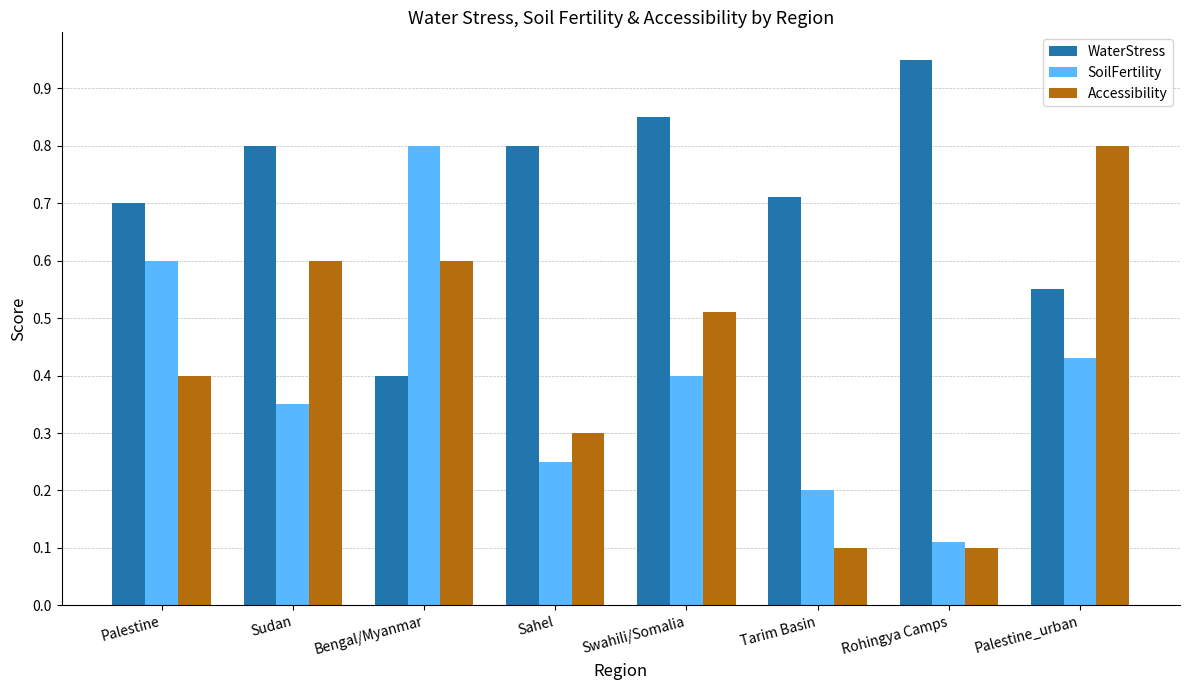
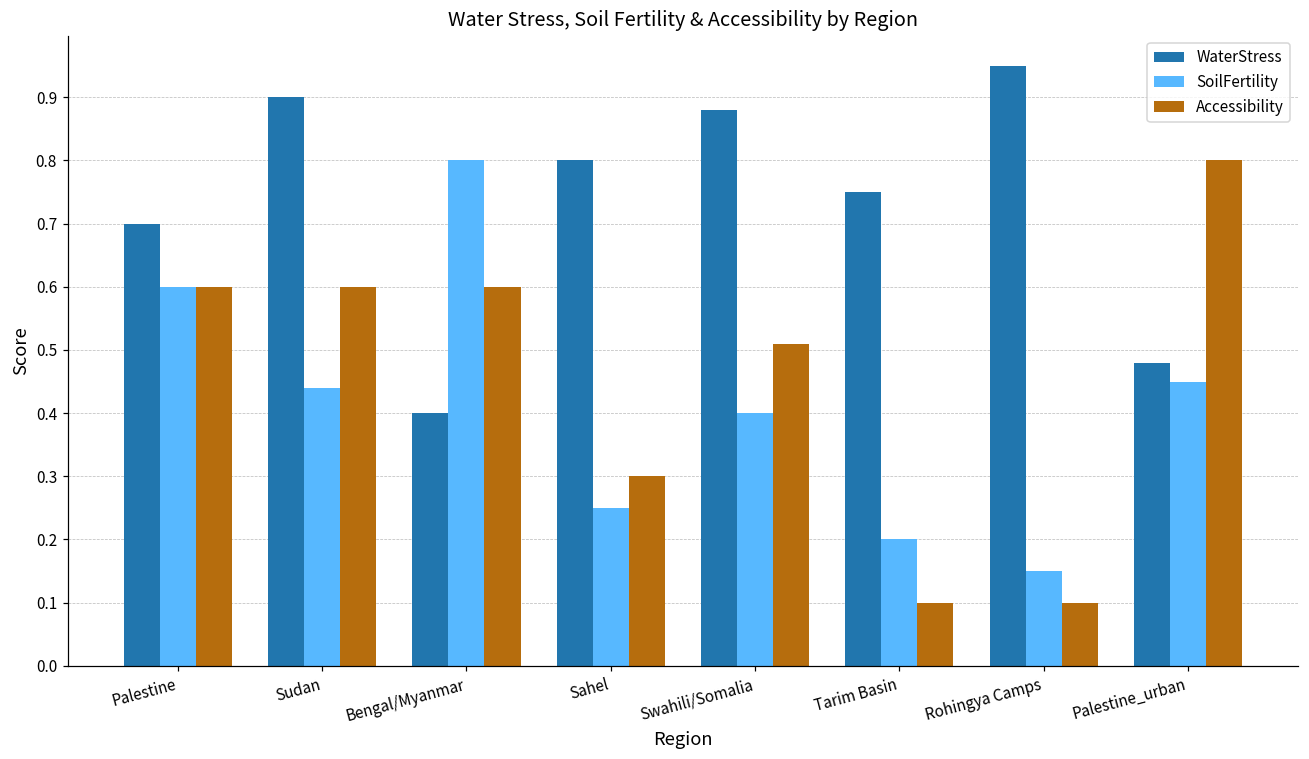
Accessibility, Palestine: 0.4 -> 0.6
WaterStress, Sudan: 0.8 -> 0.9
SoilFertility, Sudan: 0.35 -> 0.44
WaterStress, Swahili/Somalia: 0.85 -> 0.88
WaterStress, Tarim Basin: 0.71 -> 0.75
SoilFertility, Rohingya Camps: 0.11 -> 0.15
WaterStress, Palestine_urban: 0.55 -> 0.48
SoilFertility, Palestine_urban: 0.43 -> 0.45
